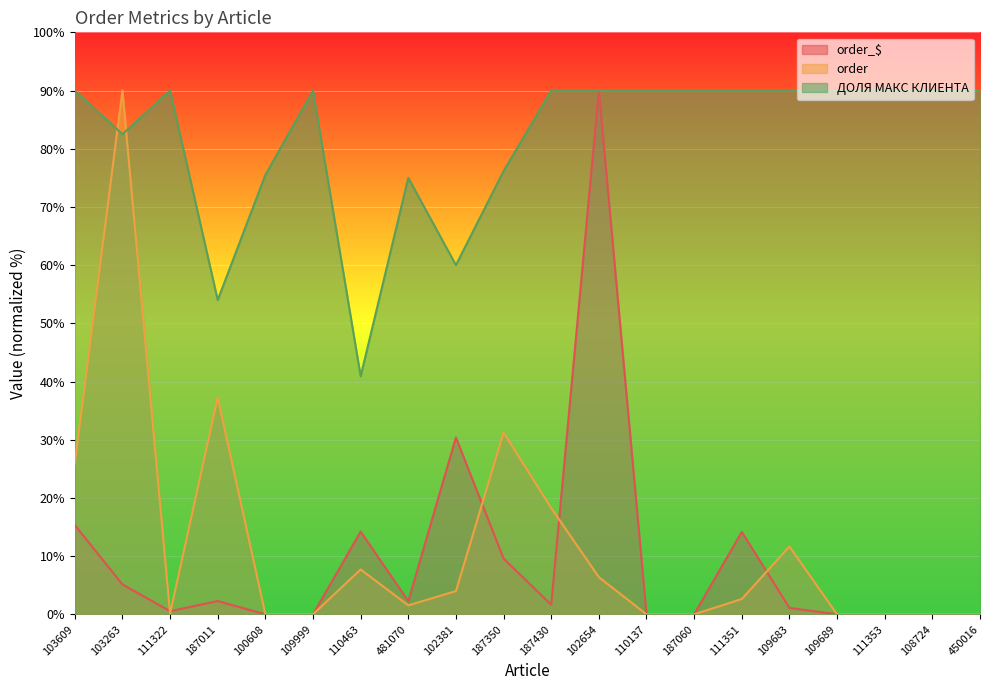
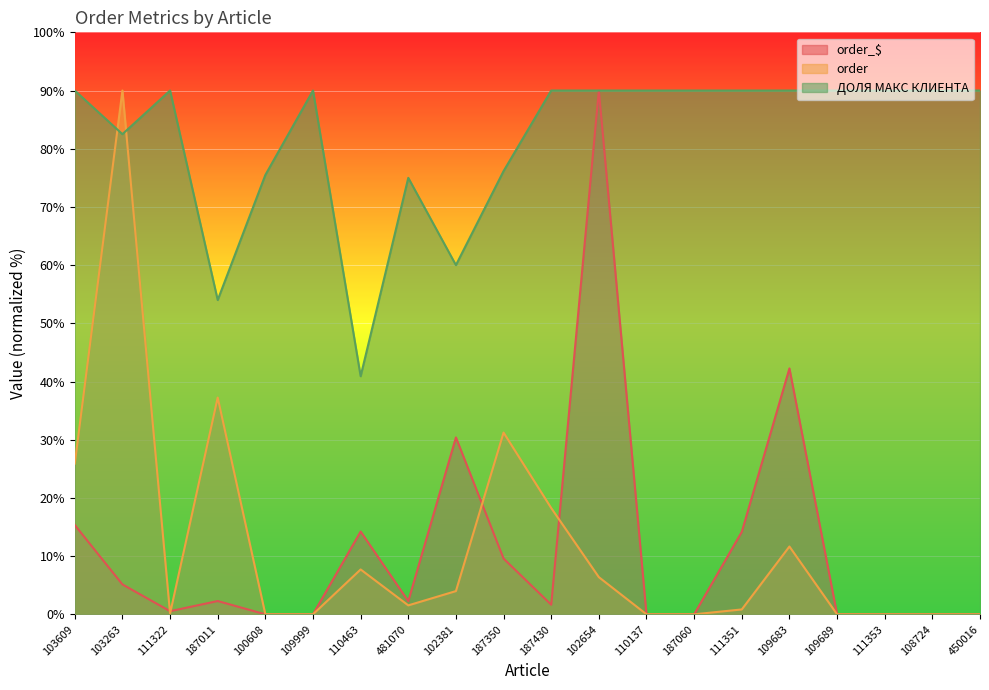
order, 111351: 3% -> 1%
order_$, 109683: 1% -> 42%
